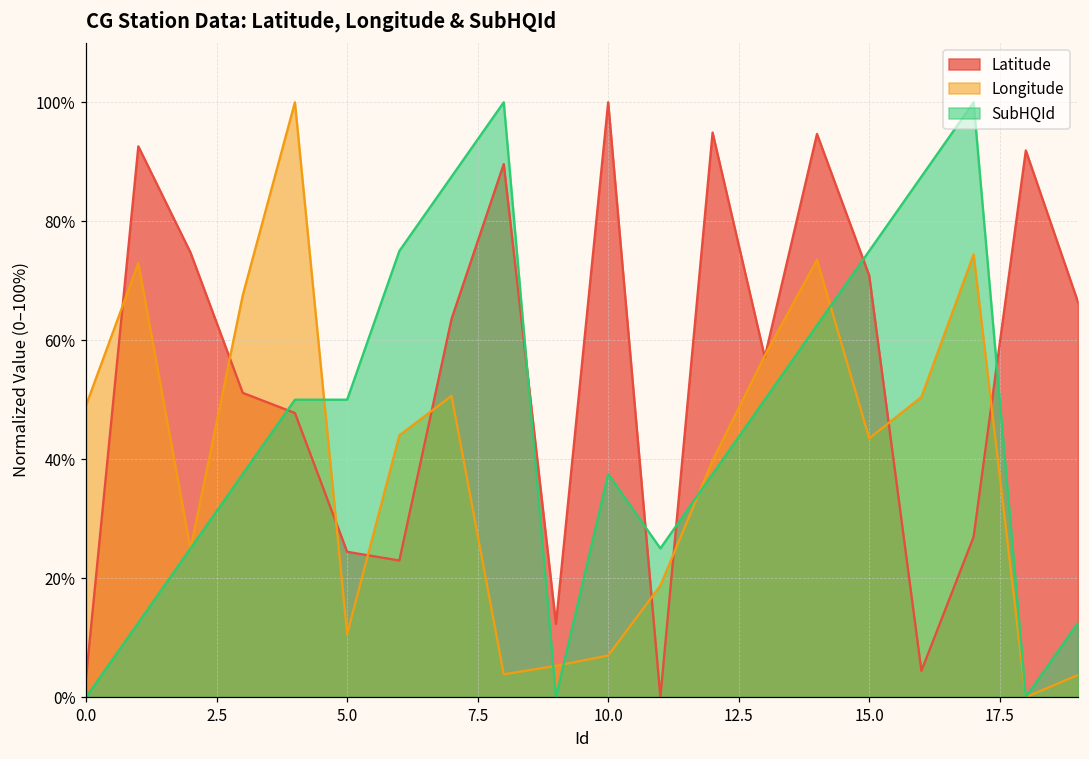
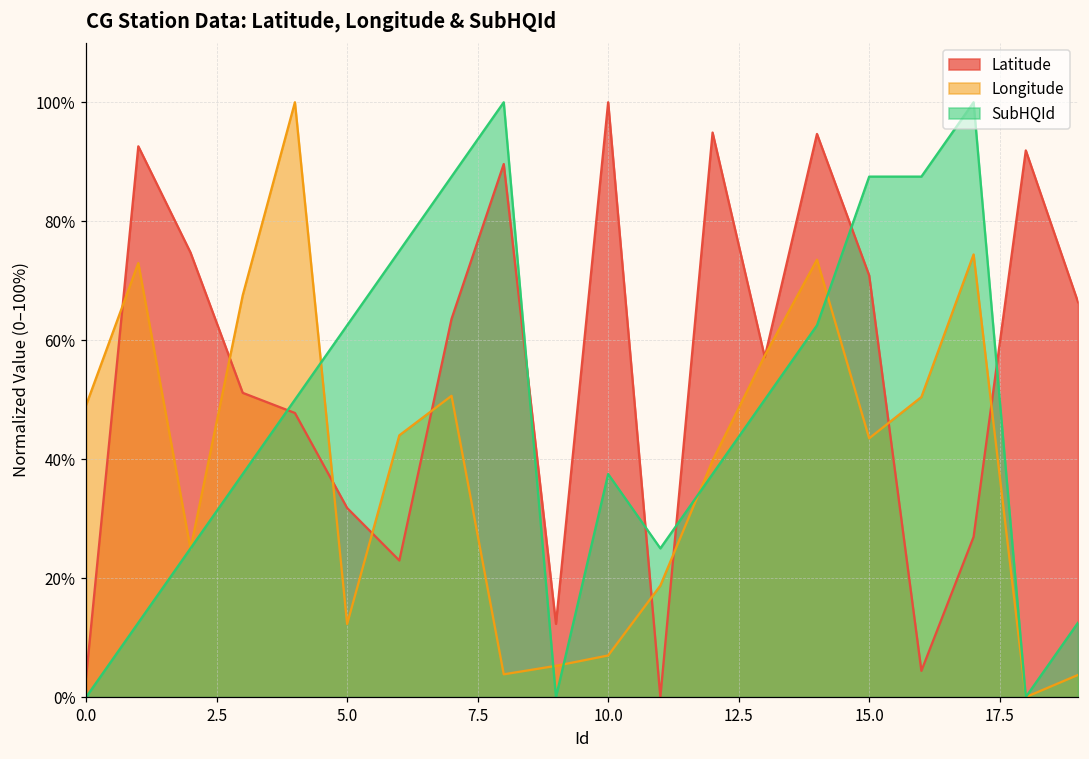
Latitude, 5.0: 24% -> 32%
Longitude, 5.0: 11% -> 12%
SubHQId, 5.0: 50% -> 63%
SubHQId, 15.0: 75% -> 88%
